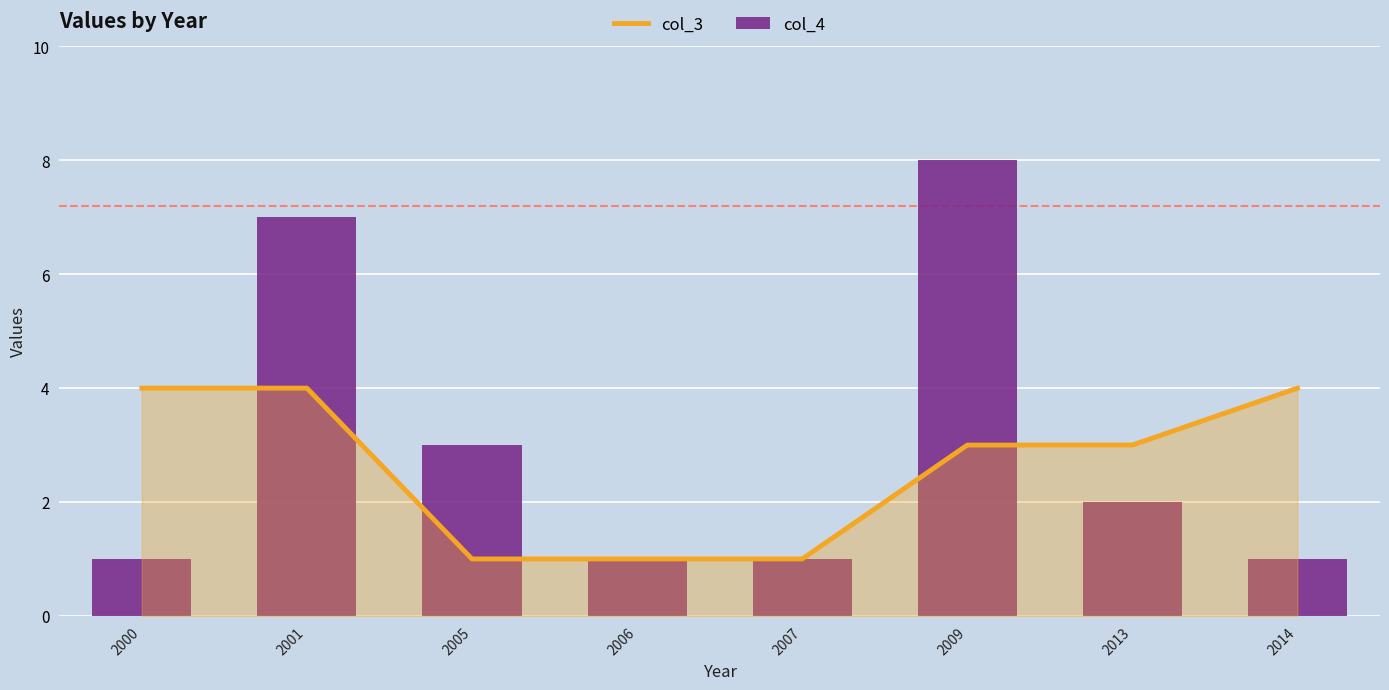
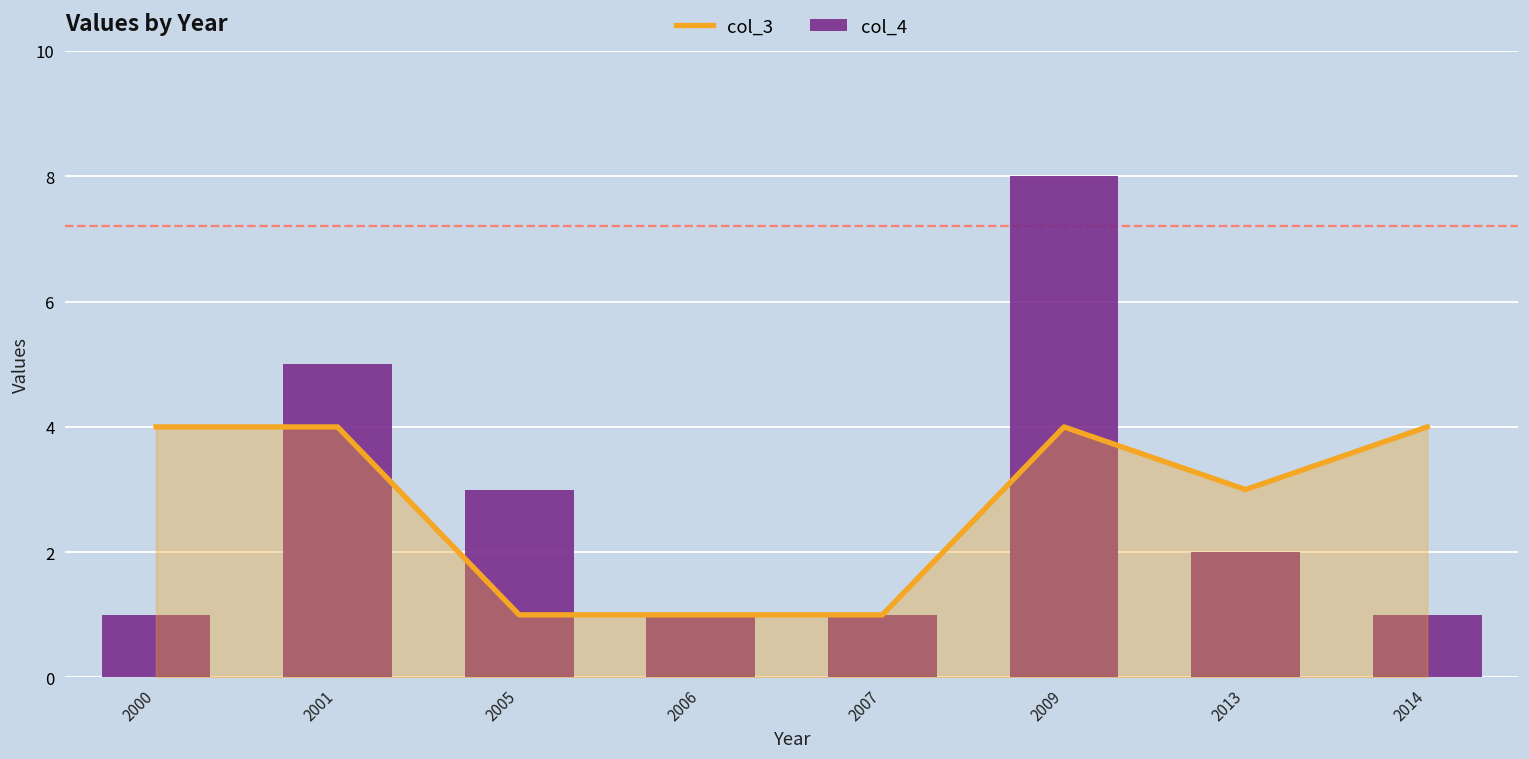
col_4, 2001: 7 -> 5
col_3, 2009: 3 -> 4
